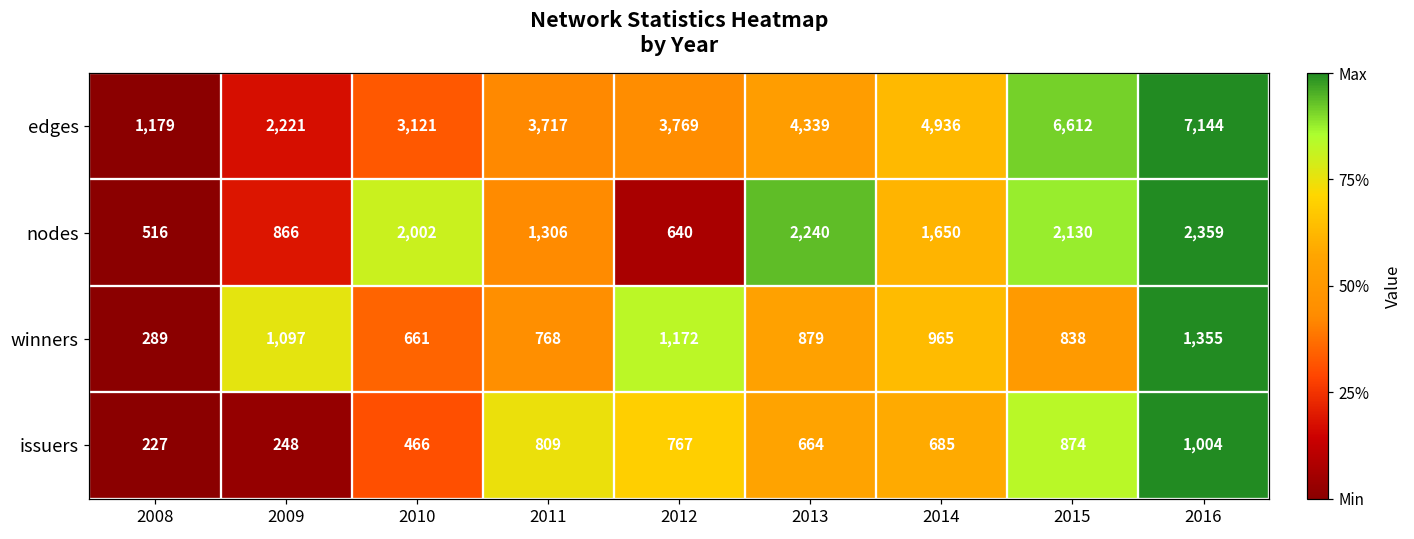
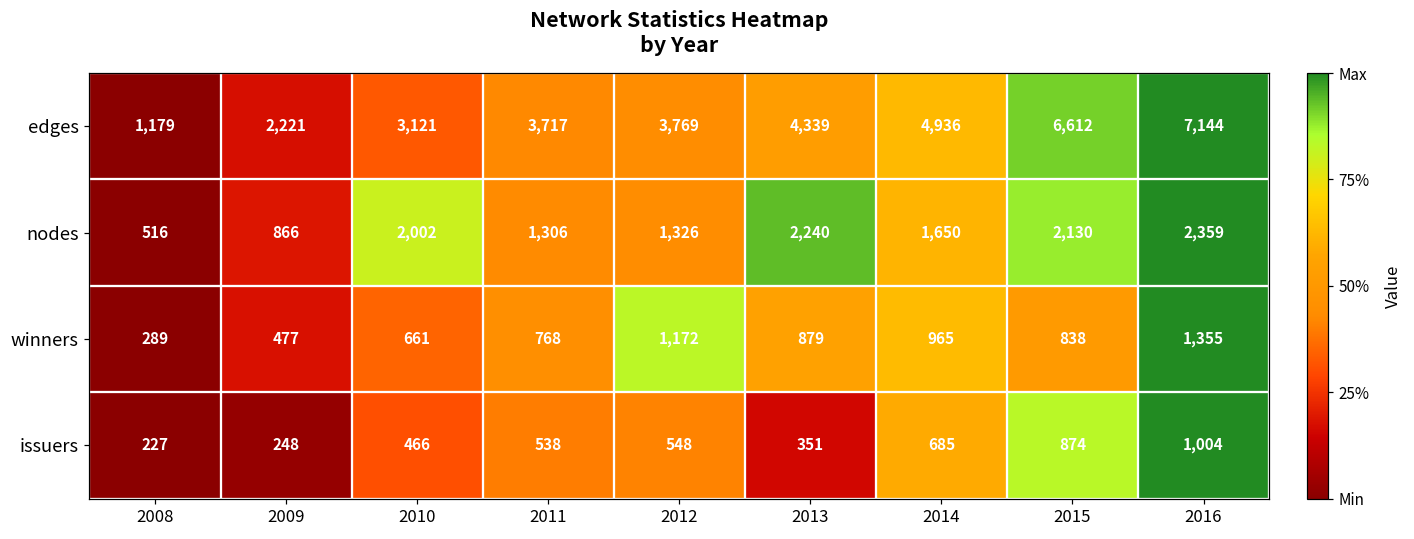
nodes, 2012: 640 -> 1,326
winners, 2009: 1,097 -> 477
issuers, 2011: 809 -> 538
issuers, 2012: 767 -> 548
issuers, 2013: 664 -> 351
